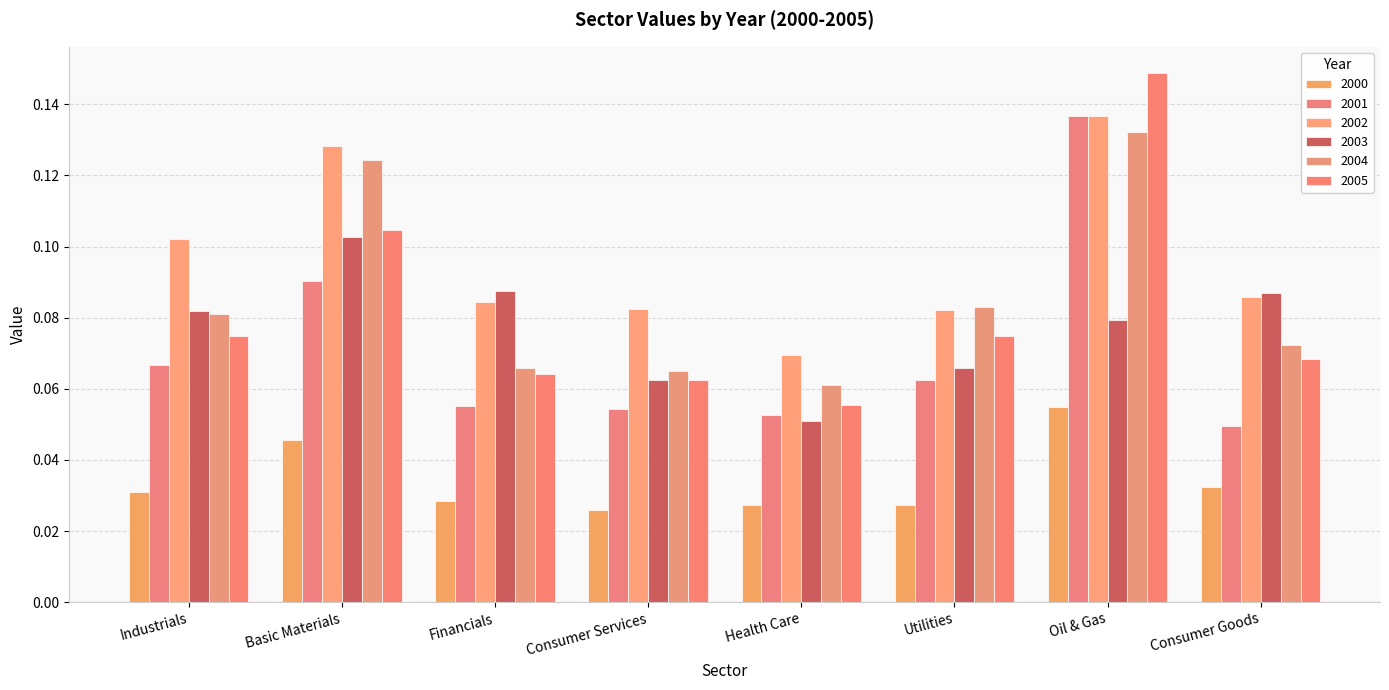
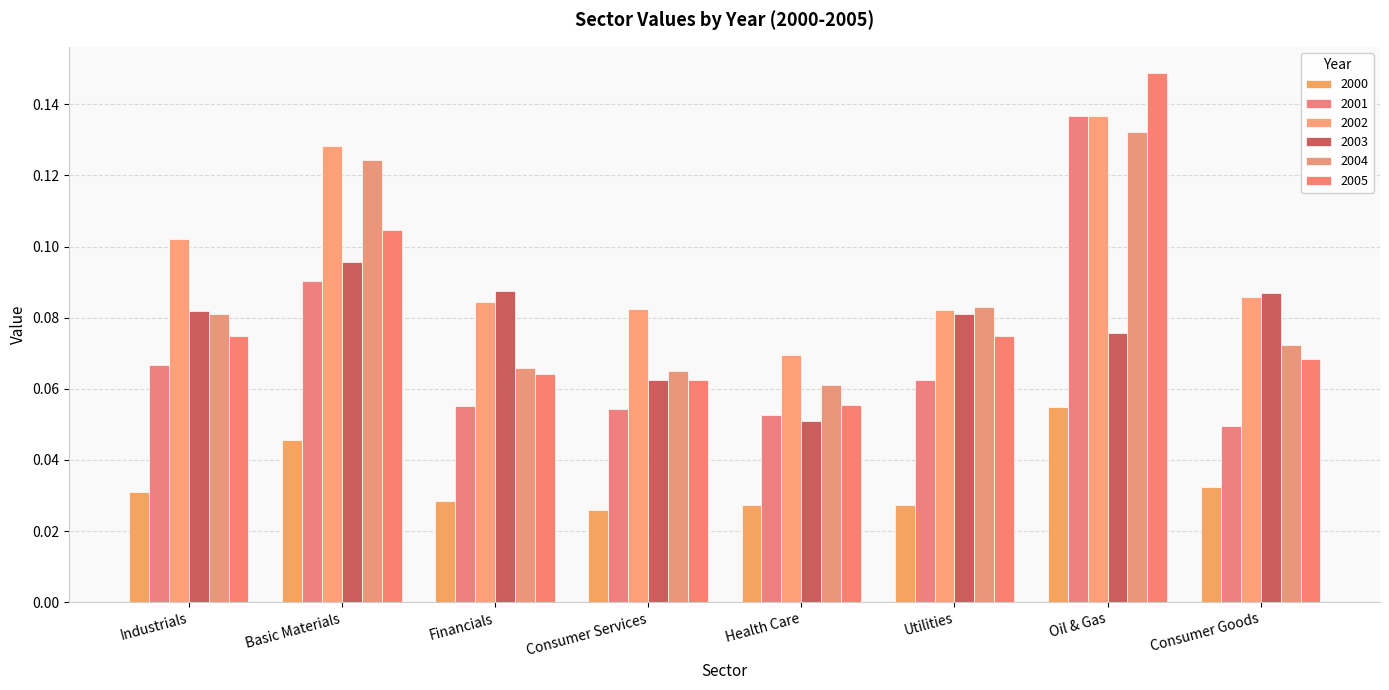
2003, Basic Materials: 0.103 -> 0.096
2003, Utilities: 0.066 -> 0.081
2003, Oil & Gas: 0.079 -> 0.076
